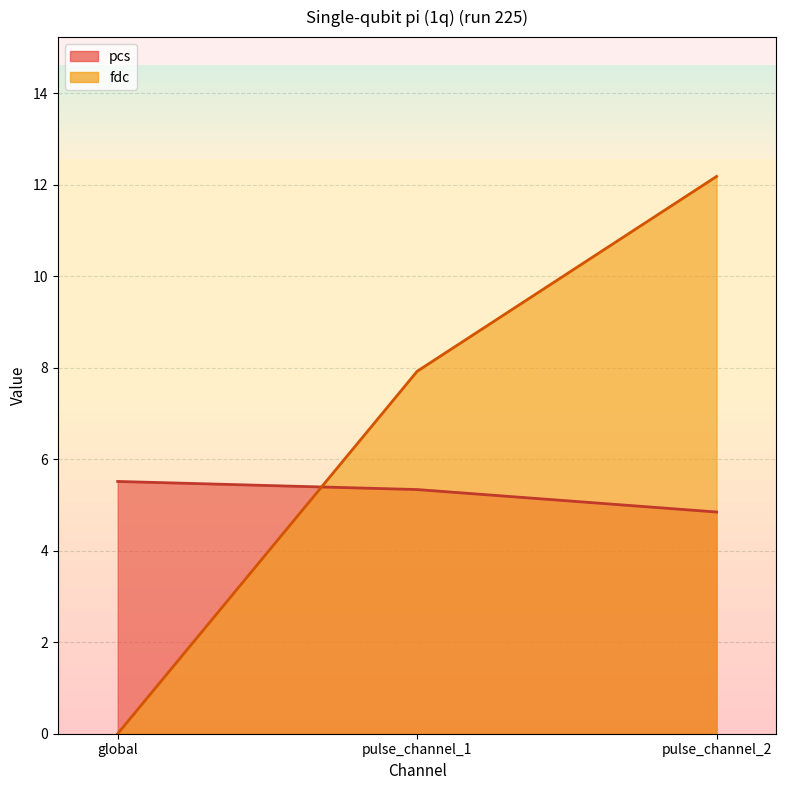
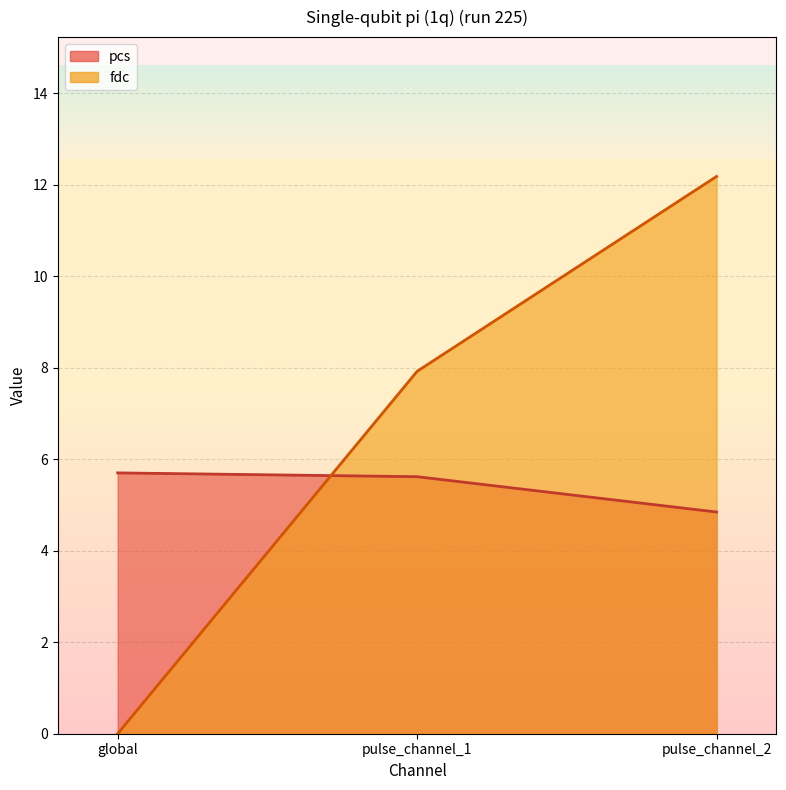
pcs, global: 5.5 -> 5.7
pcs, pulse_channel_1: 5.3 -> 5.6
